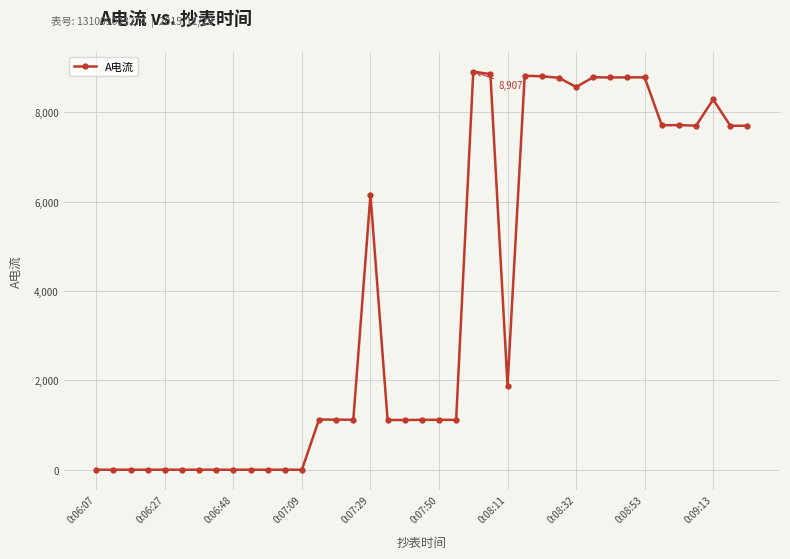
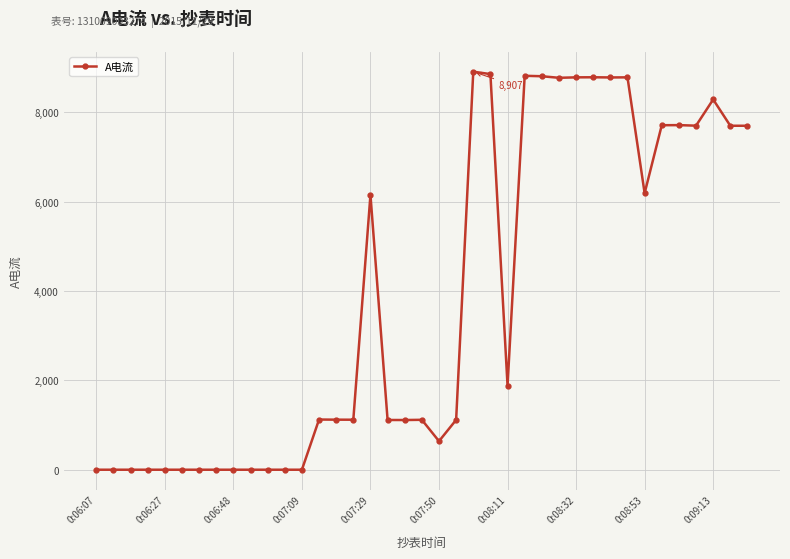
0:07:50: 1,100 -> 600
0:08:32: 8,600 -> 8,800
0:08:53: 8,800 -> 6,200
